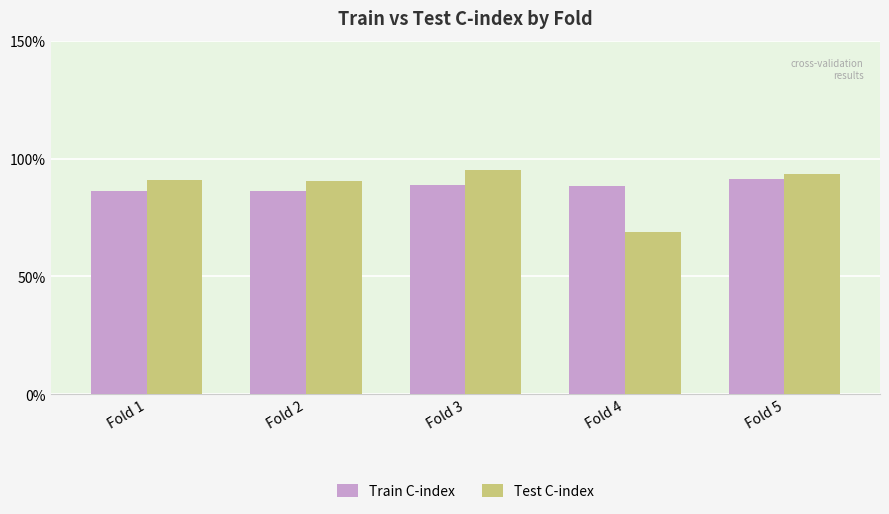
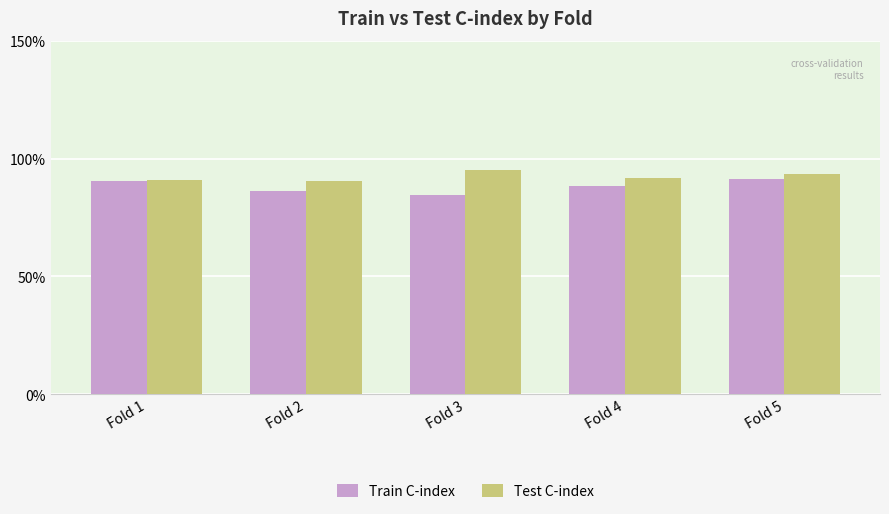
Train C-index, Fold 1: 86% -> 91%
Train C-index, Fold 3: 89% -> 84%
Test C-index, Fold 4: 69% -> 92%
